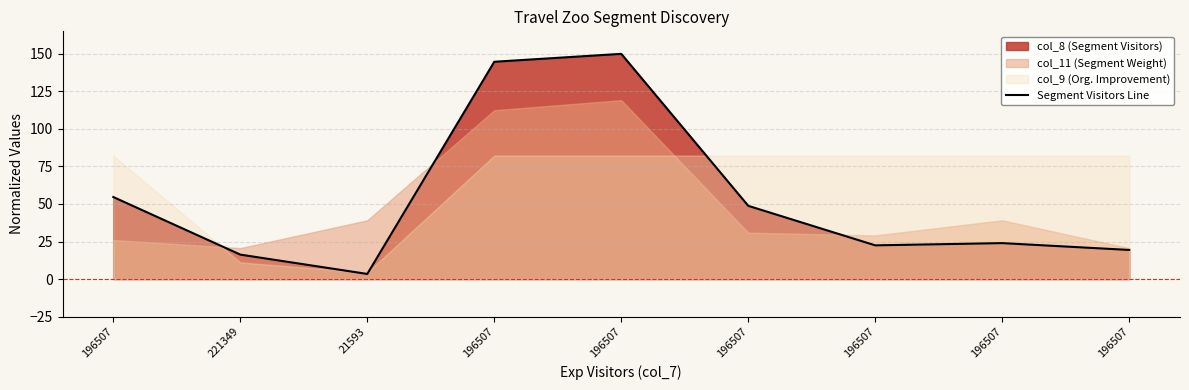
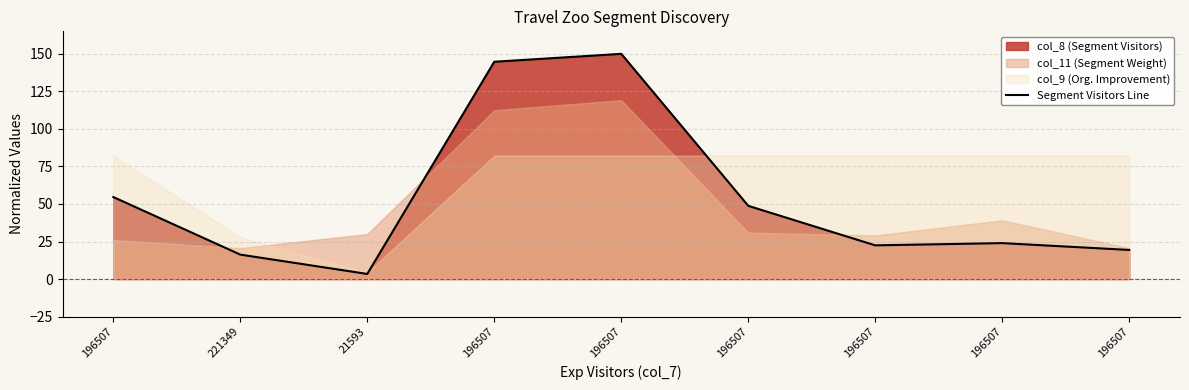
col_9 (Org. Improvement), 221349: 11 -> 28
col_11 (Segment Weight), 21593: 39 -> 30
